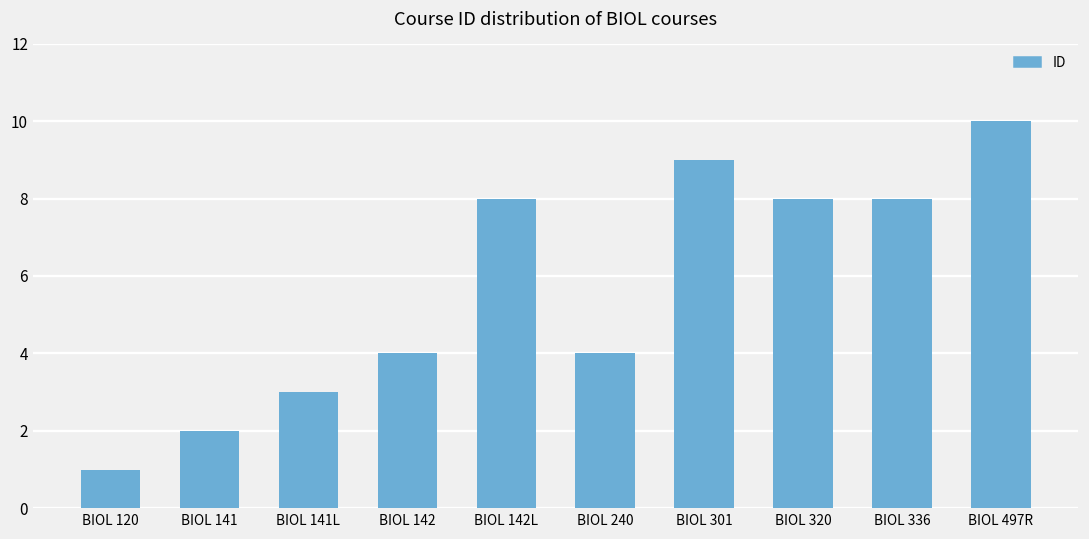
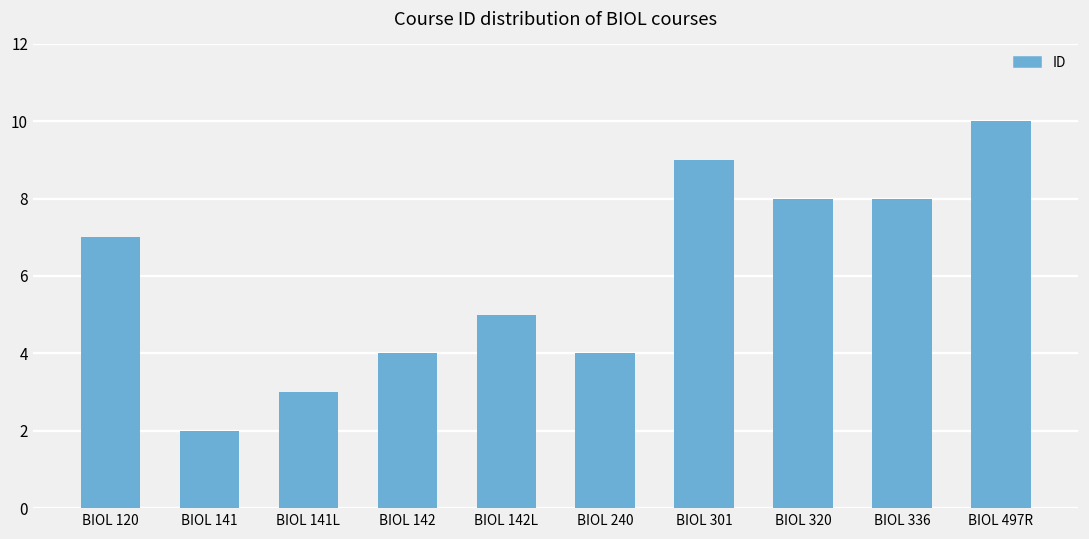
BIOL 120: 1 -> 7
BIOL 142L: 8 -> 5
